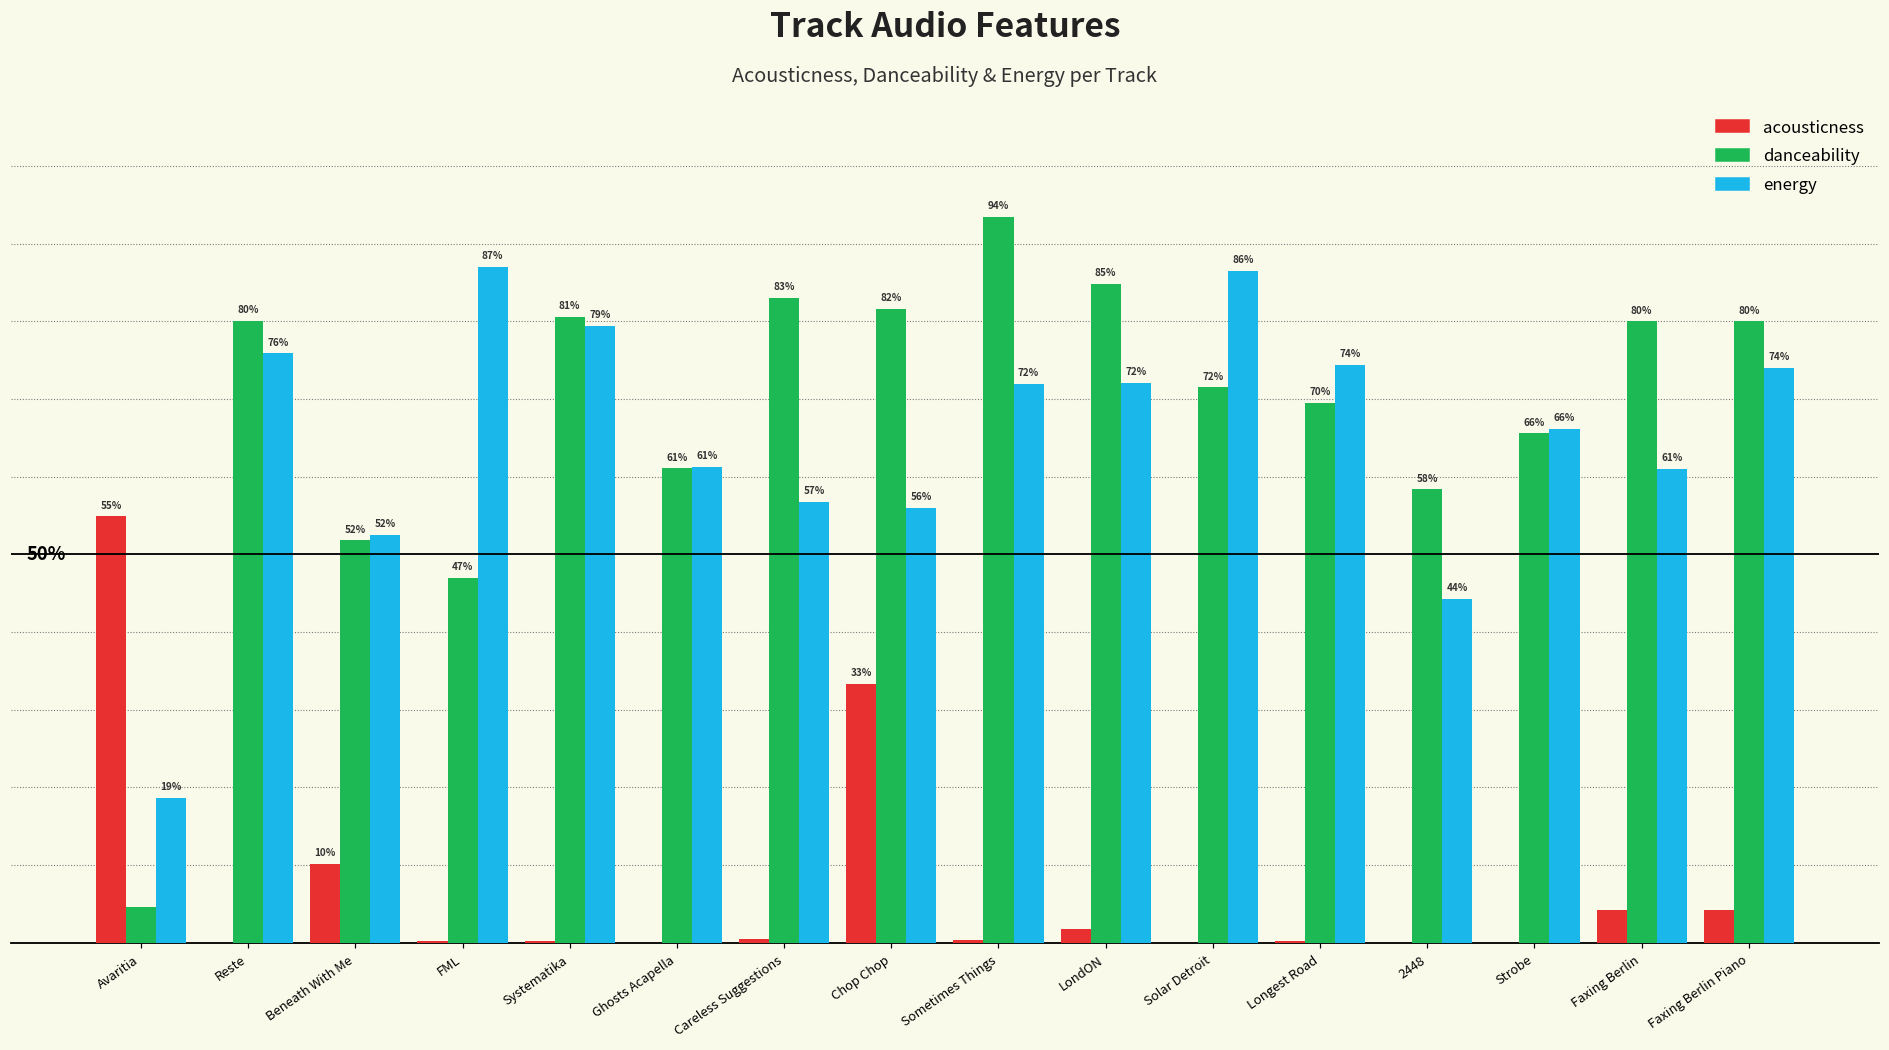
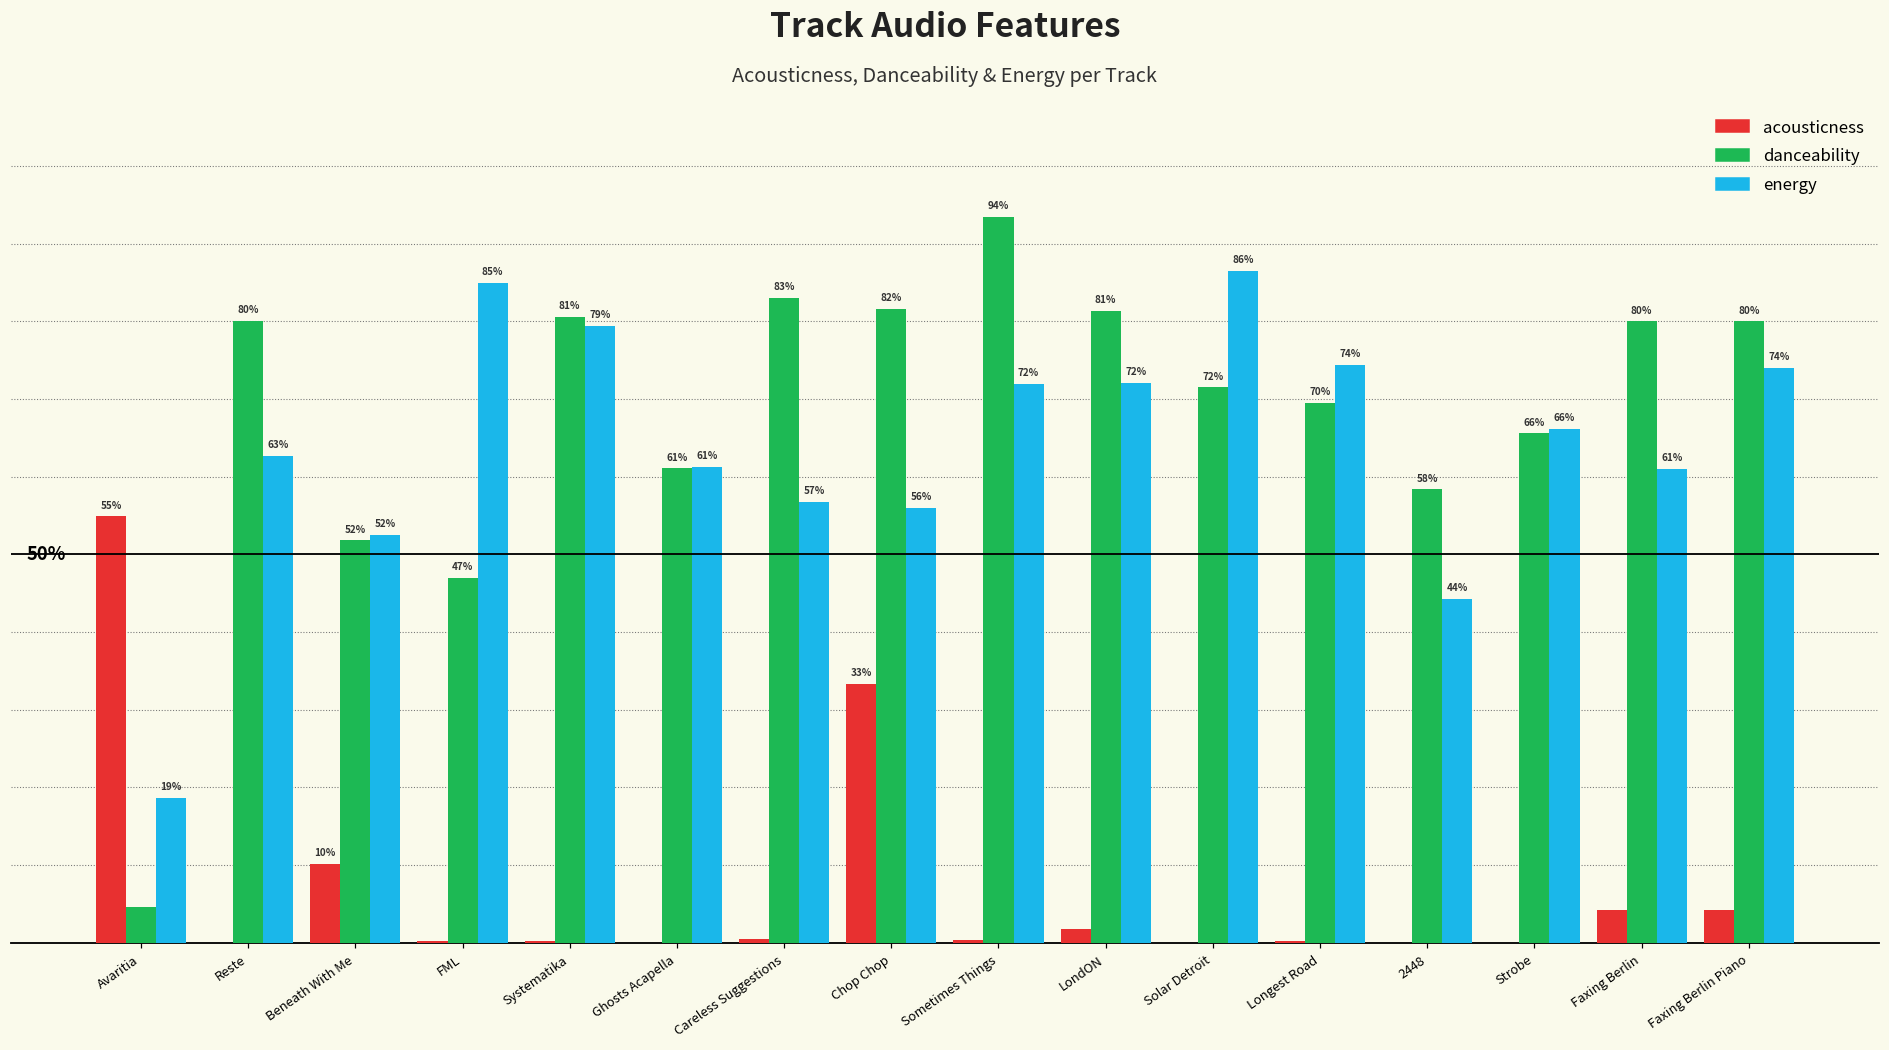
energy, Reste: 76% -> 63%
energy, FML: 87% -> 85%
danceability, LondON: 85% -> 81%
